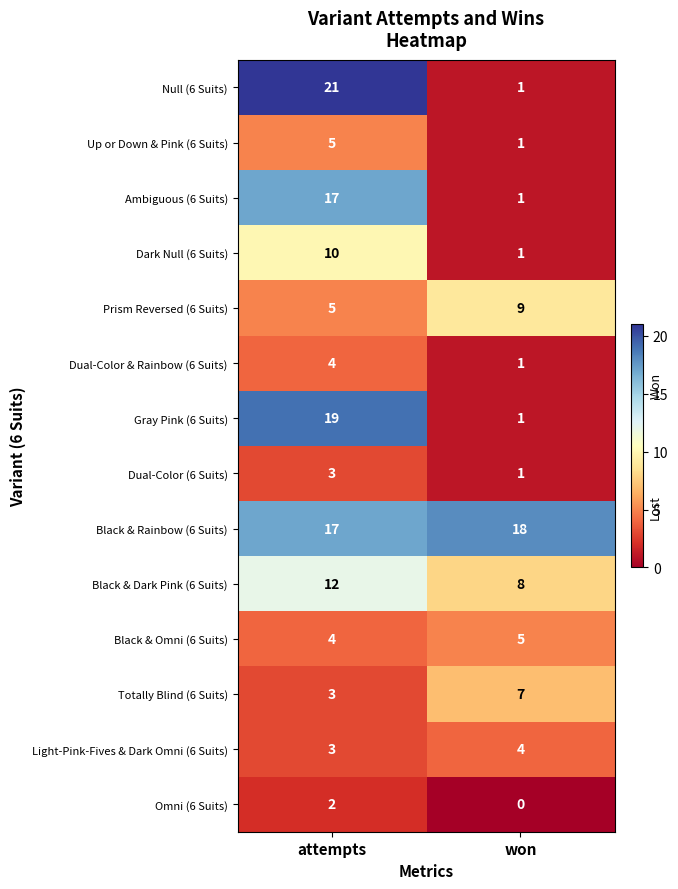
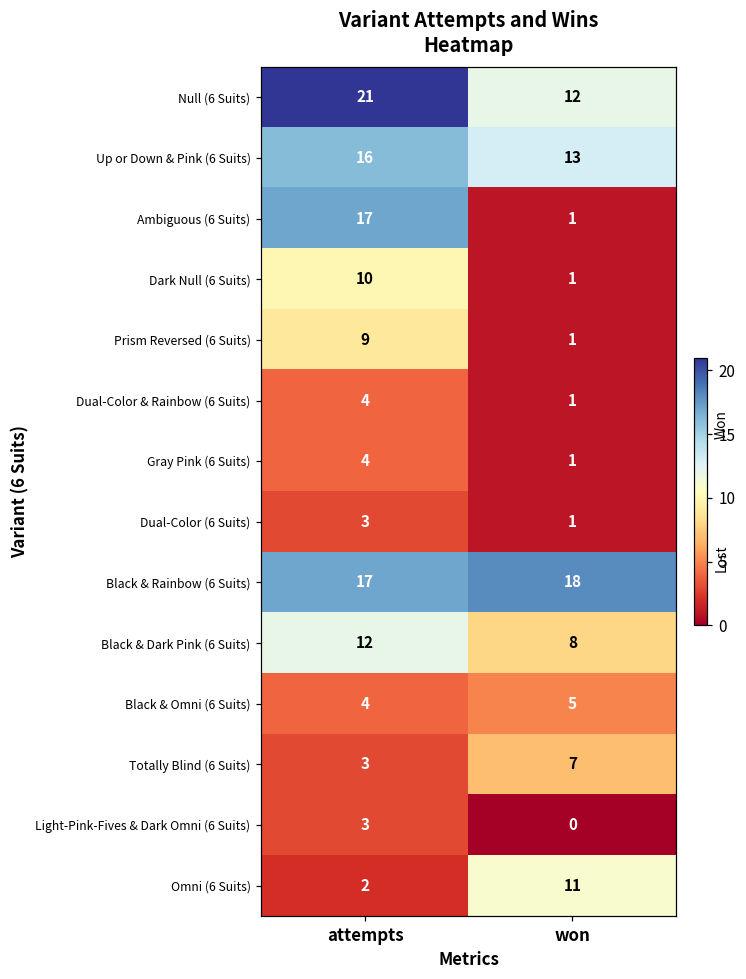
Null (6 Suits), won: 1 -> 12
Up or Down & Pink (6 Suits), attempts: 5 -> 16
Up or Down & Pink (6 Suits), won: 1 -> 13
Prism Reversed (6 Suits), attempts: 5 -> 9
Prism Reversed (6 Suits), won: 9 -> 1
Gray Pink (6 Suits), attempts: 19 -> 4
Light-Pink-Fives & Dark Omni (6 Suits), won: 4 -> 0
Omni (6 Suits), won: 0 -> 11
